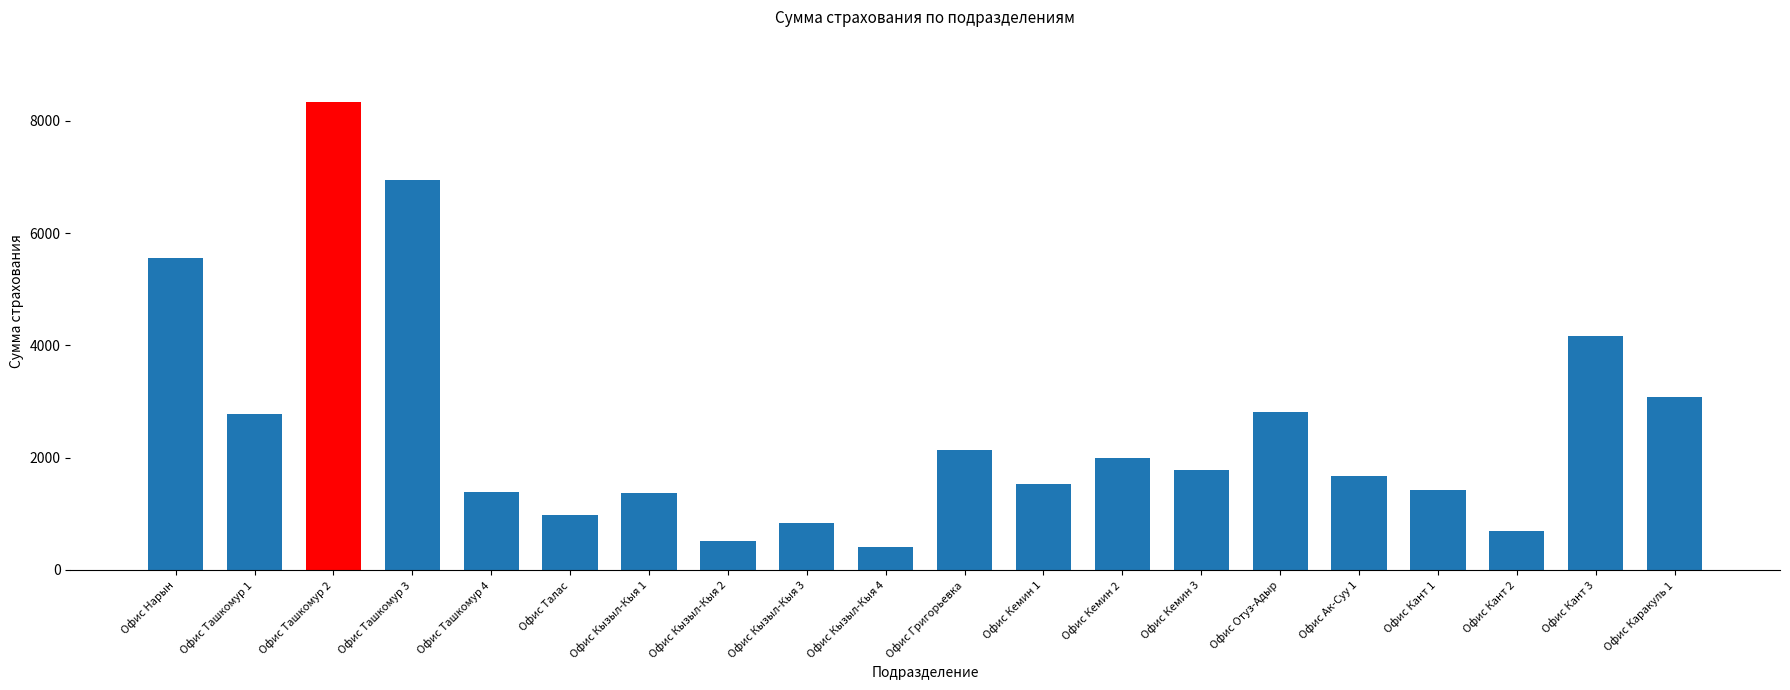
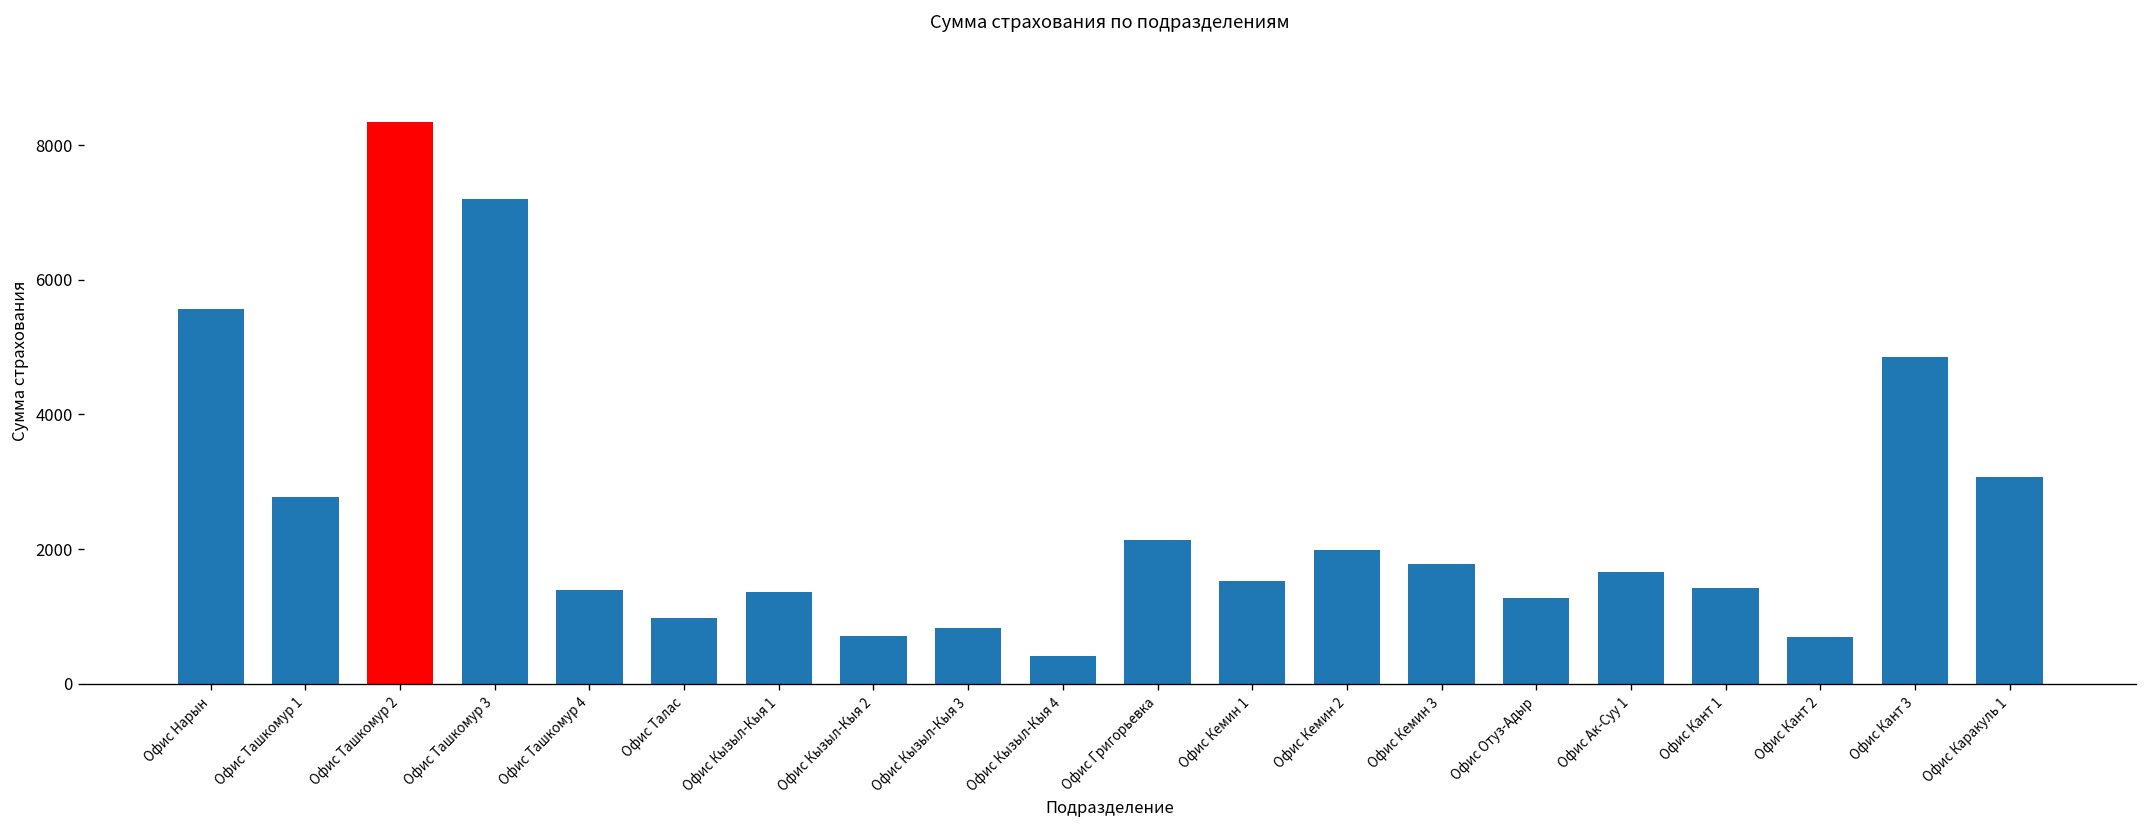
Офис Ташкомур 3: 7000 -> 7200
Офис Кызыл-Кыя 2: 500 -> 700
Офис Отуз-Адыр: 2800 -> 1300
Офис Кант 3: 4200 -> 4900
